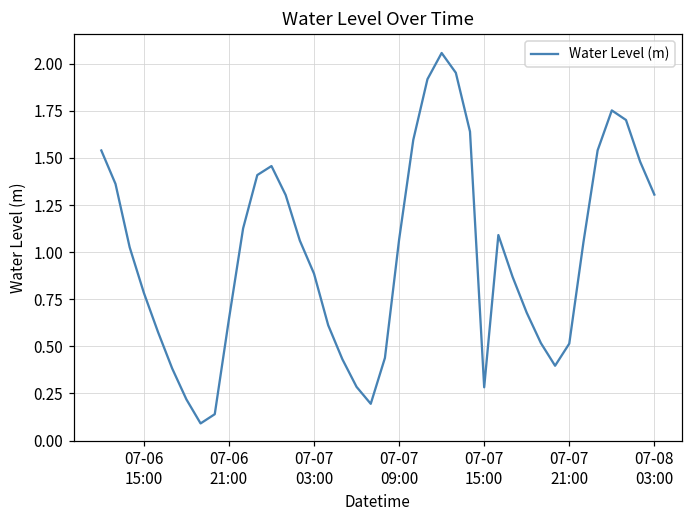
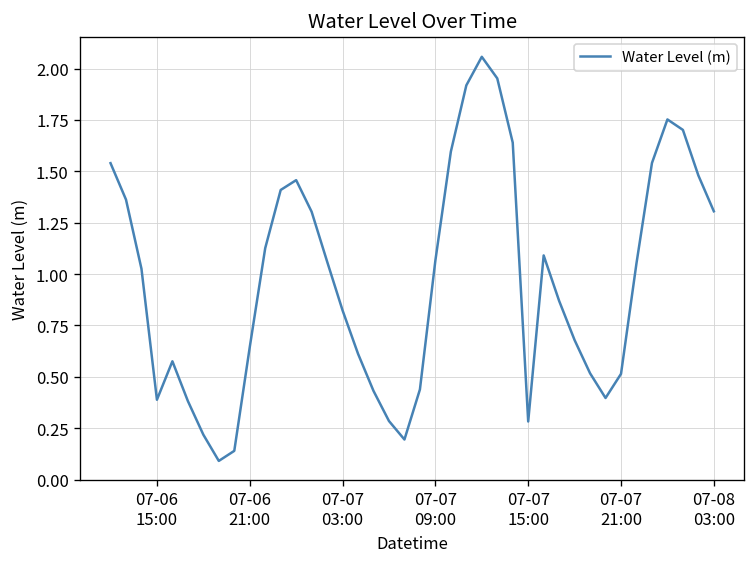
07-06 15:00: 0.78 -> 0.39
07-07 03:00: 0.89 -> 0.82
